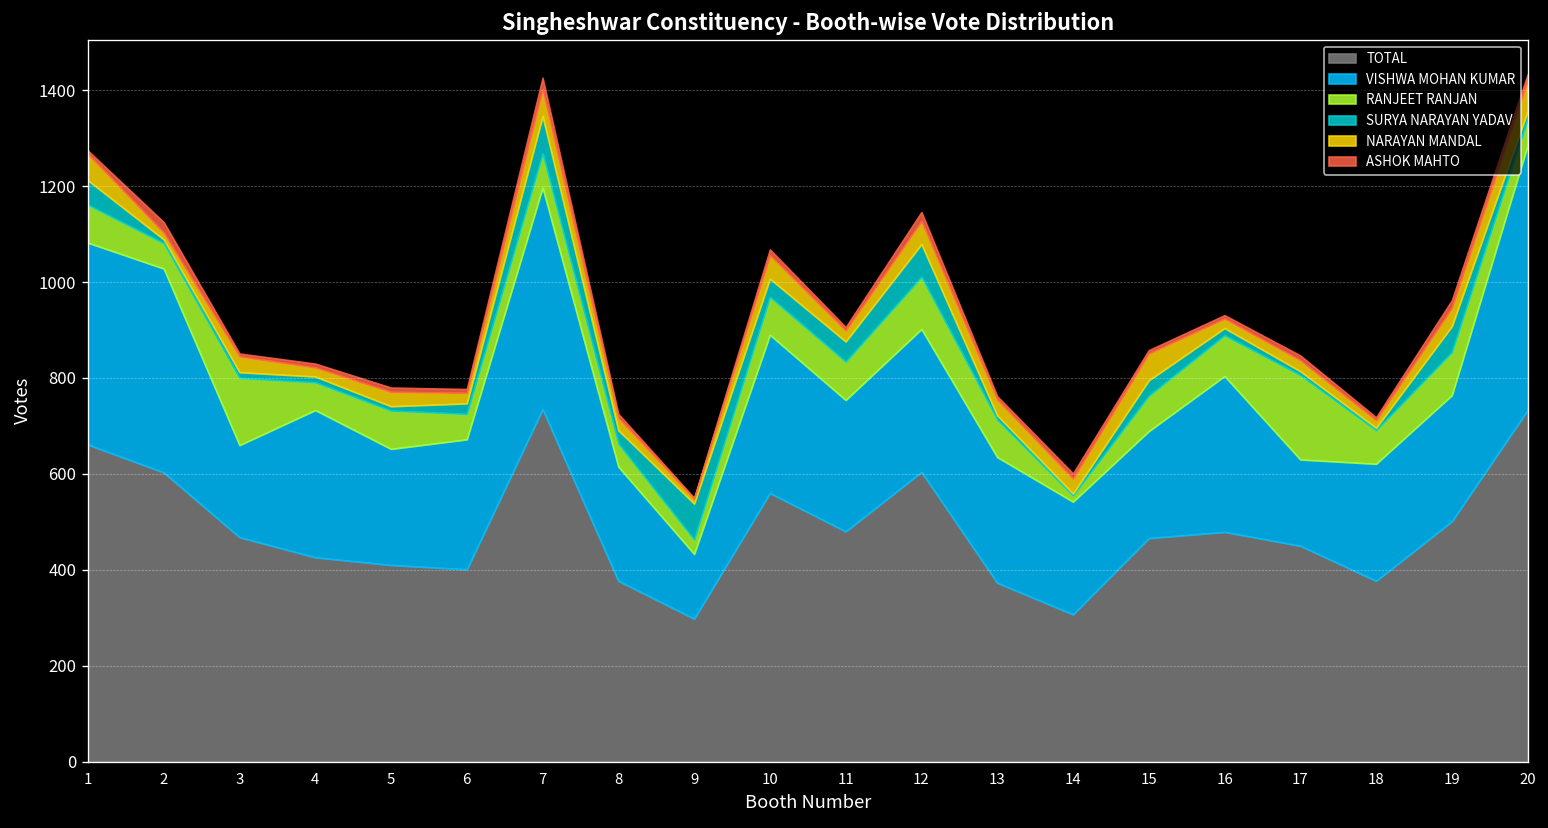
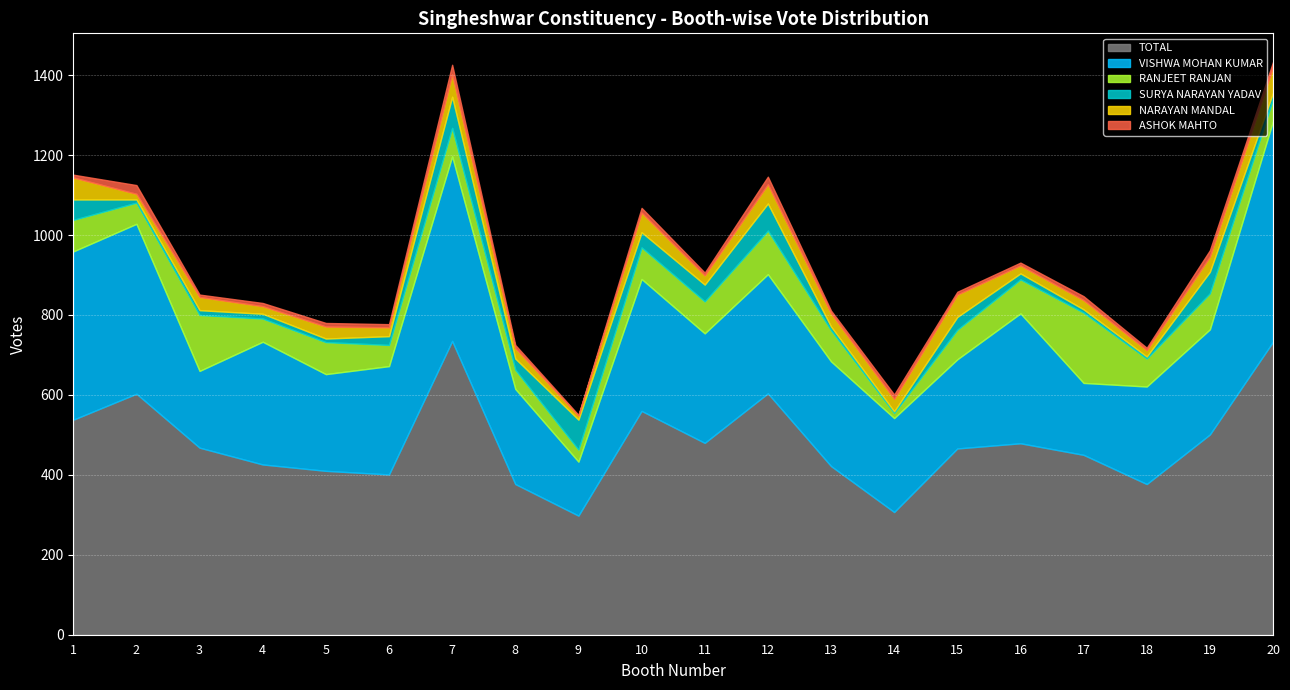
TOTAL, 1: 660 -> 540
TOTAL, 13: 370 -> 420
